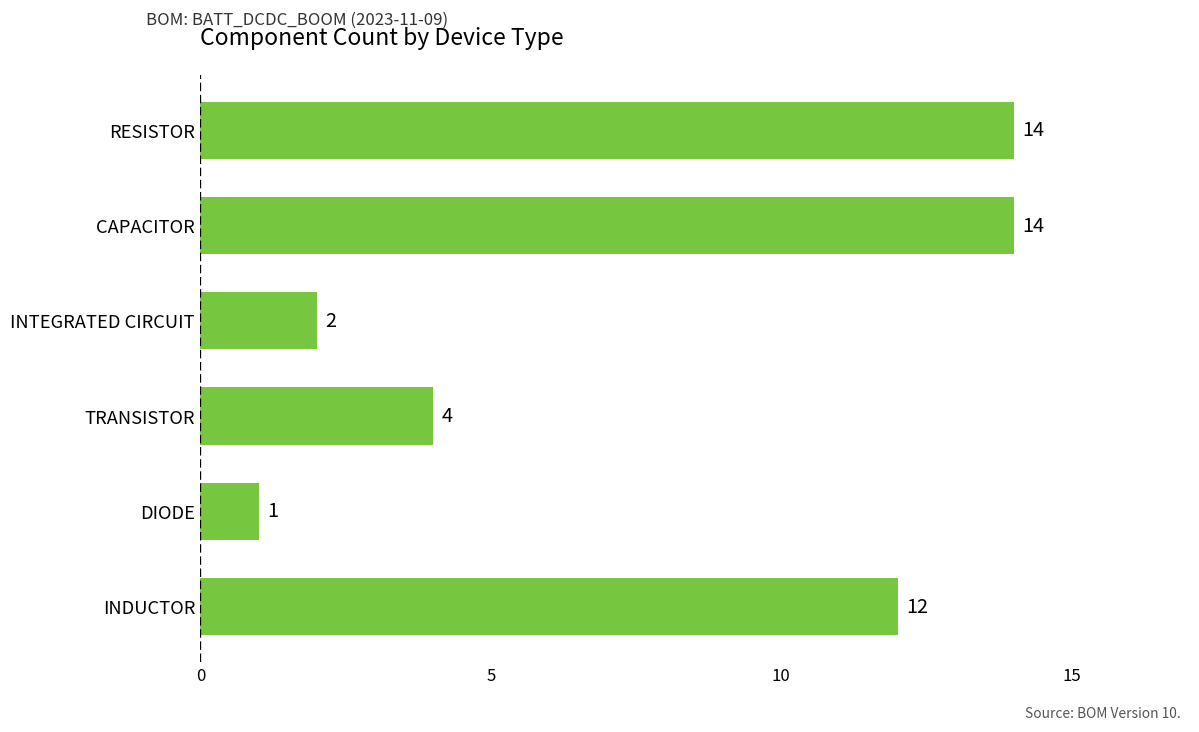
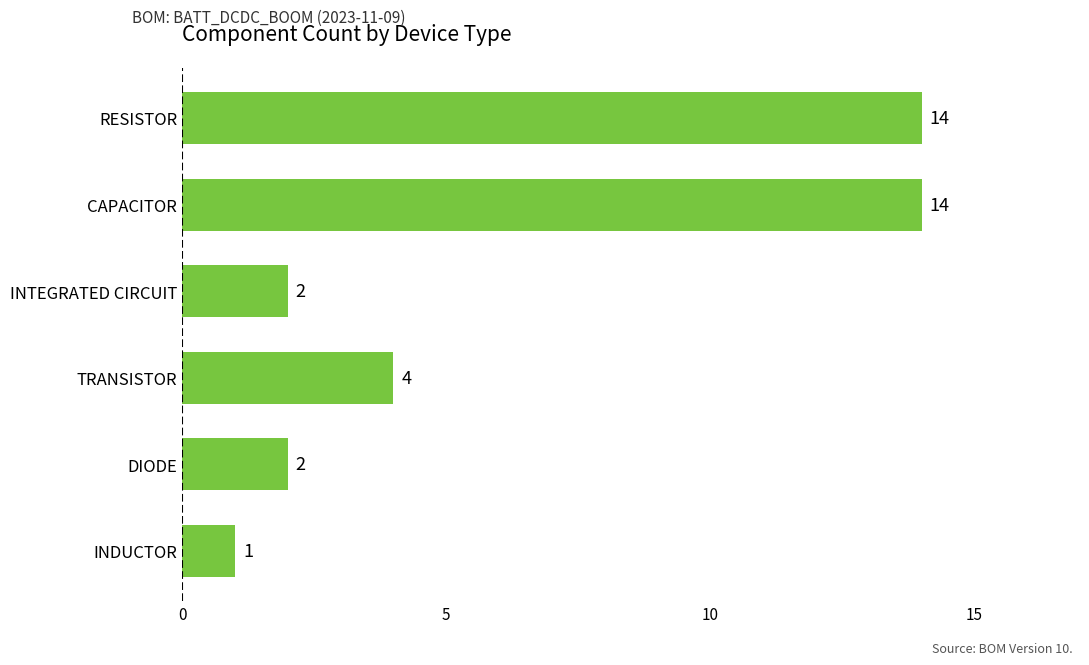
DIODE: 1 -> 2
INDUCTOR: 12 -> 1
